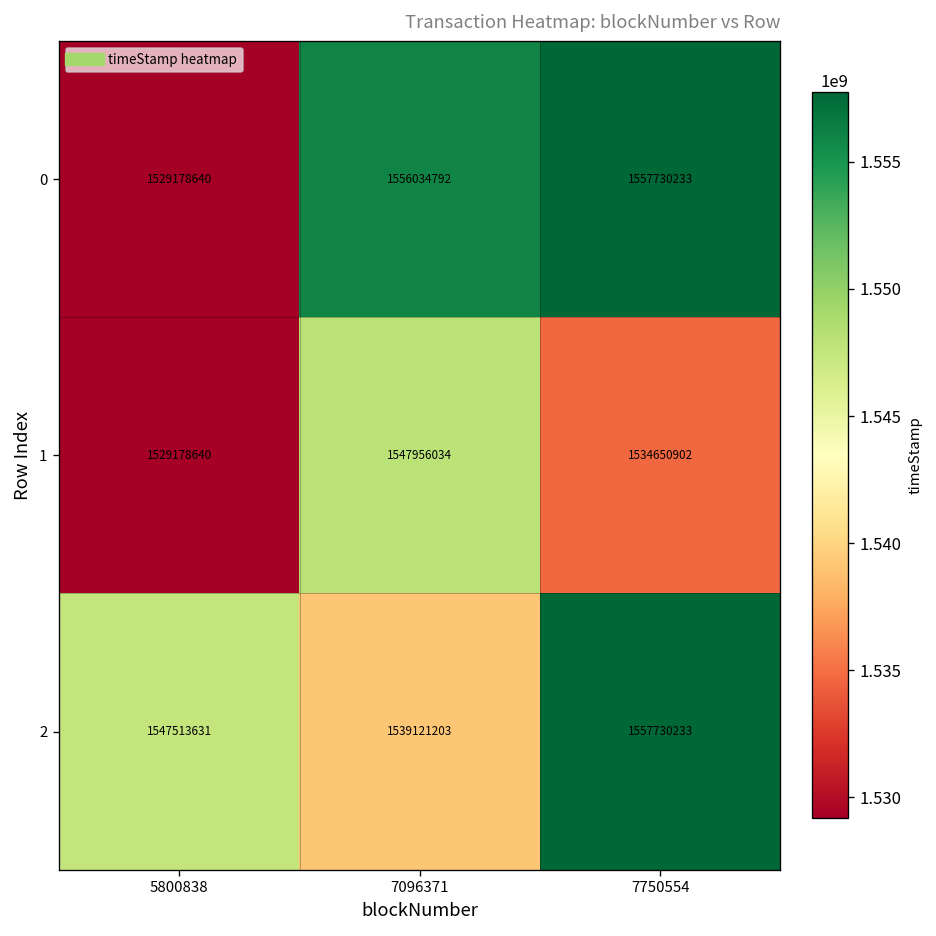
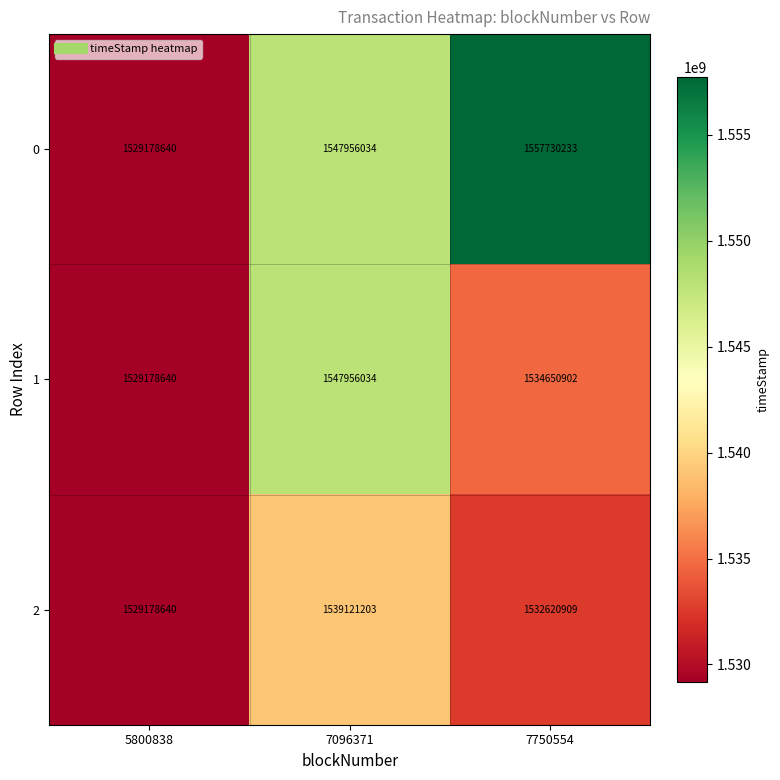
0, 7096371: 1556034792 -> 1547956034
2, 5800838: 1547513631 -> 1529178640
2, 7750554: 1557730233 -> 1532620909
